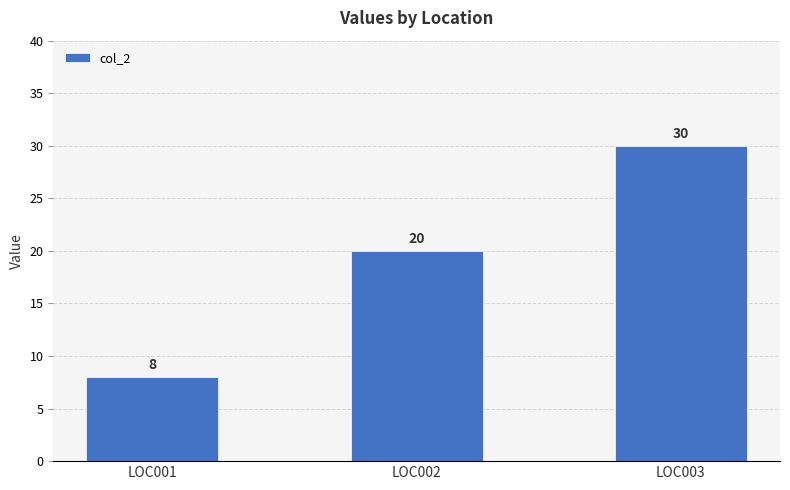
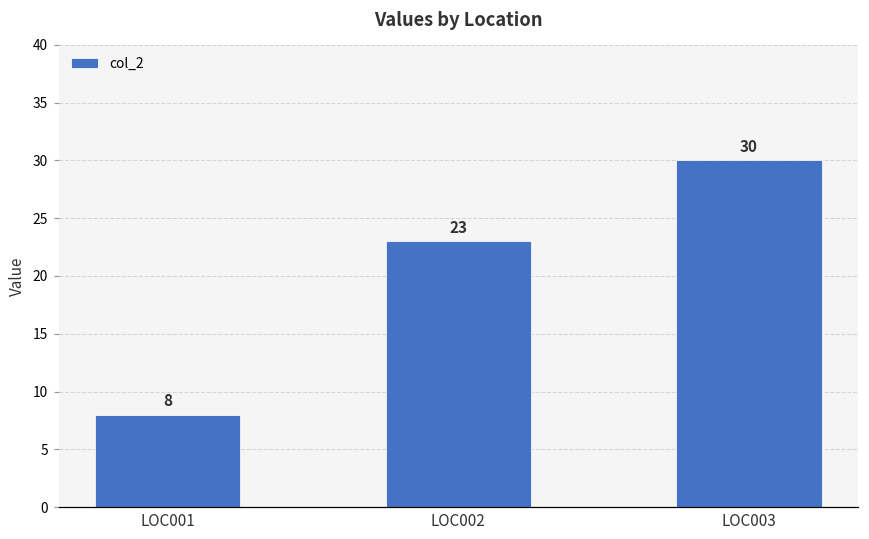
LOC002: 20 -> 23
